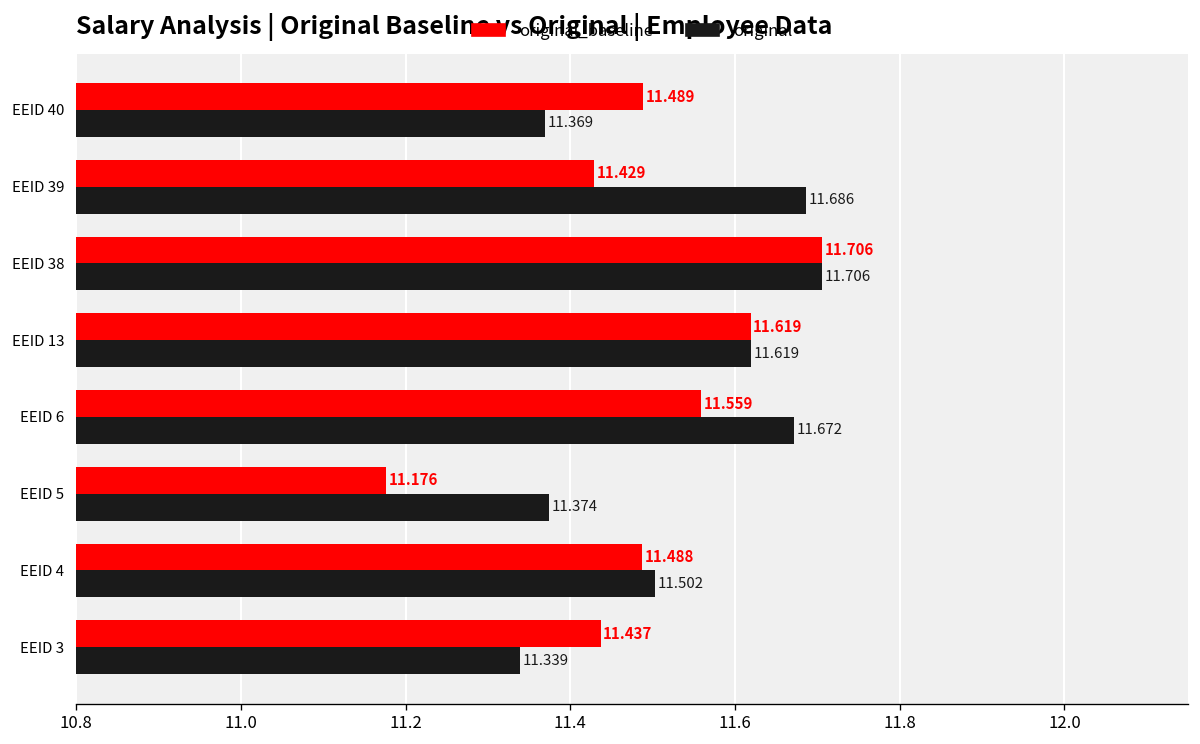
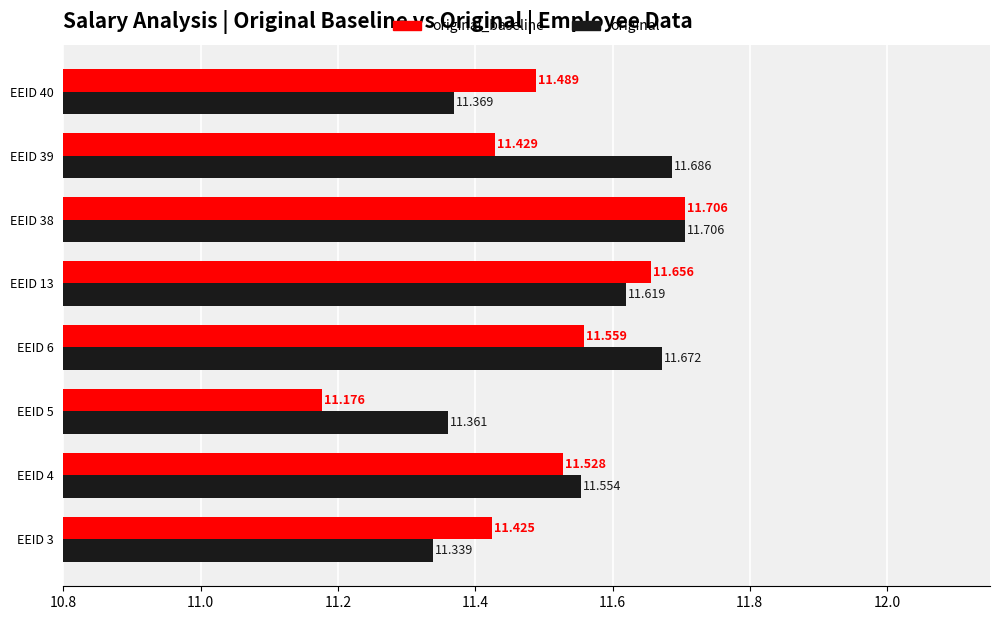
original_baseline, EEID 13: 11.619 -> 11.656
original, EEID 5: 11.374 -> 11.361
original_baseline, EEID 4: 11.488 -> 11.528
original, EEID 4: 11.502 -> 11.554
original_baseline, EEID 3: 11.437 -> 11.425
